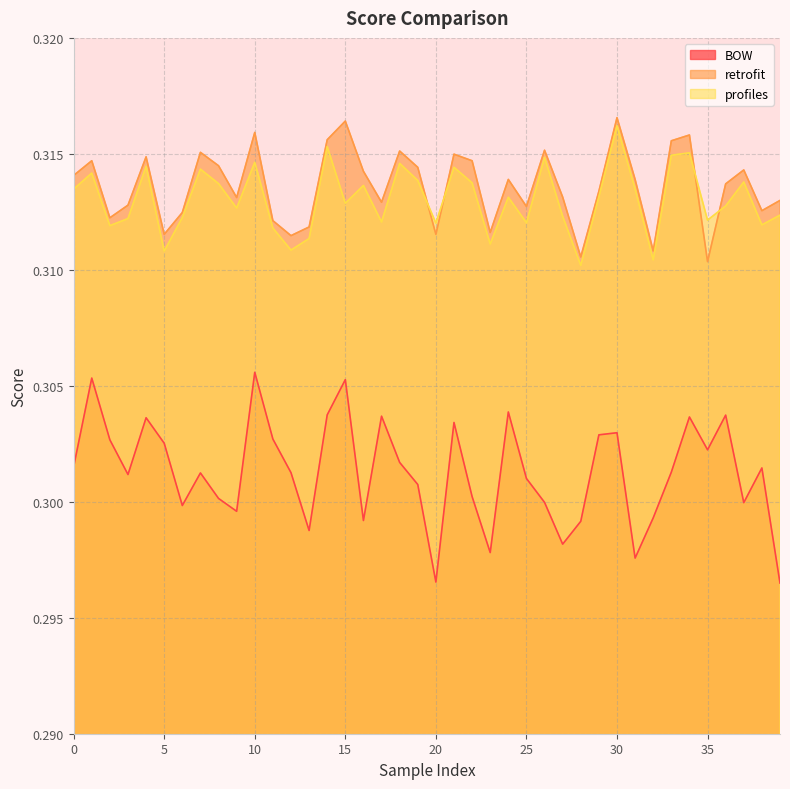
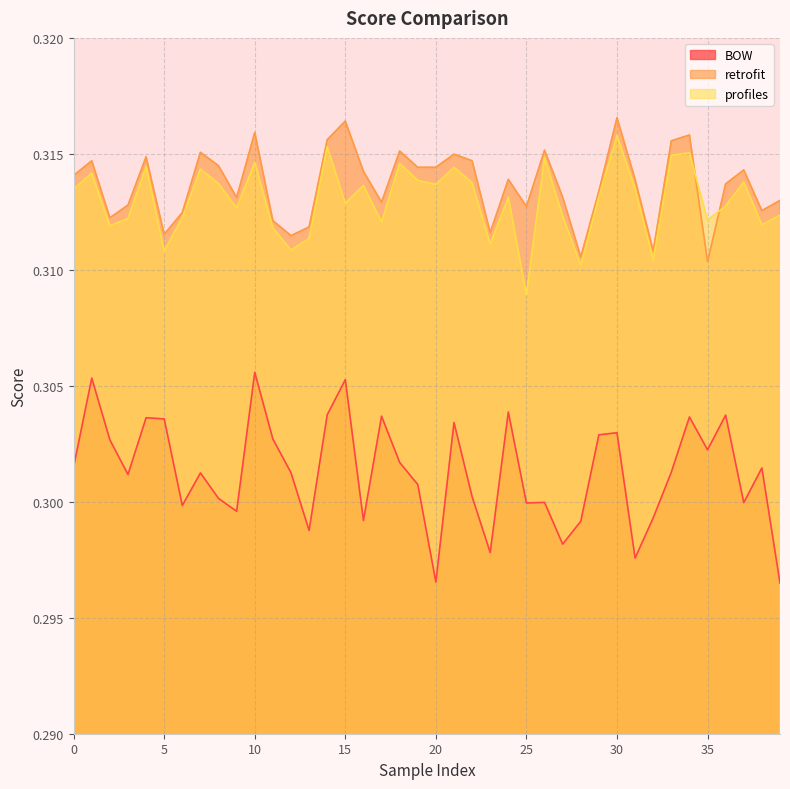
BOW, 5: 0.3025 -> 0.3036
retrofit, 20: 0.3115 -> 0.3144
profiles, 20: 0.3120 -> 0.3137
BOW, 25: 0.3010 -> 0.2999
profiles, 25: 0.3120 -> 0.3089
profiles, 30: 0.3162 -> 0.3158
